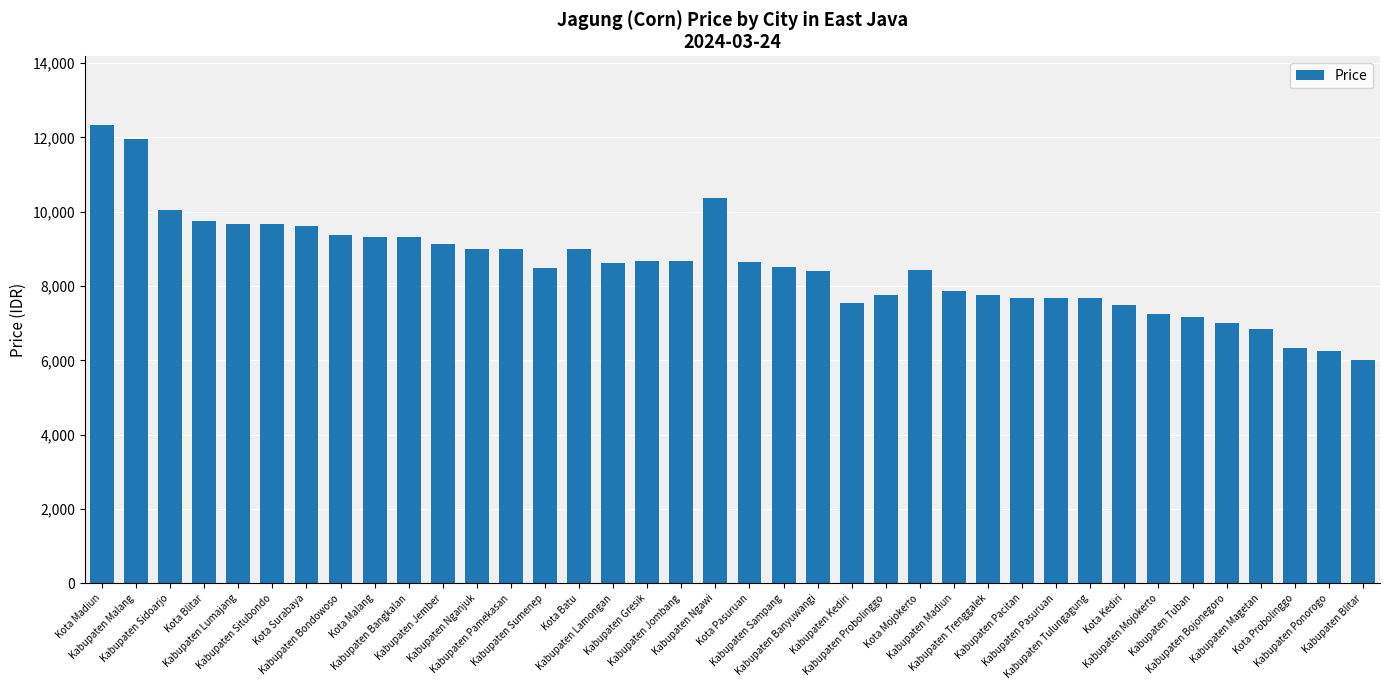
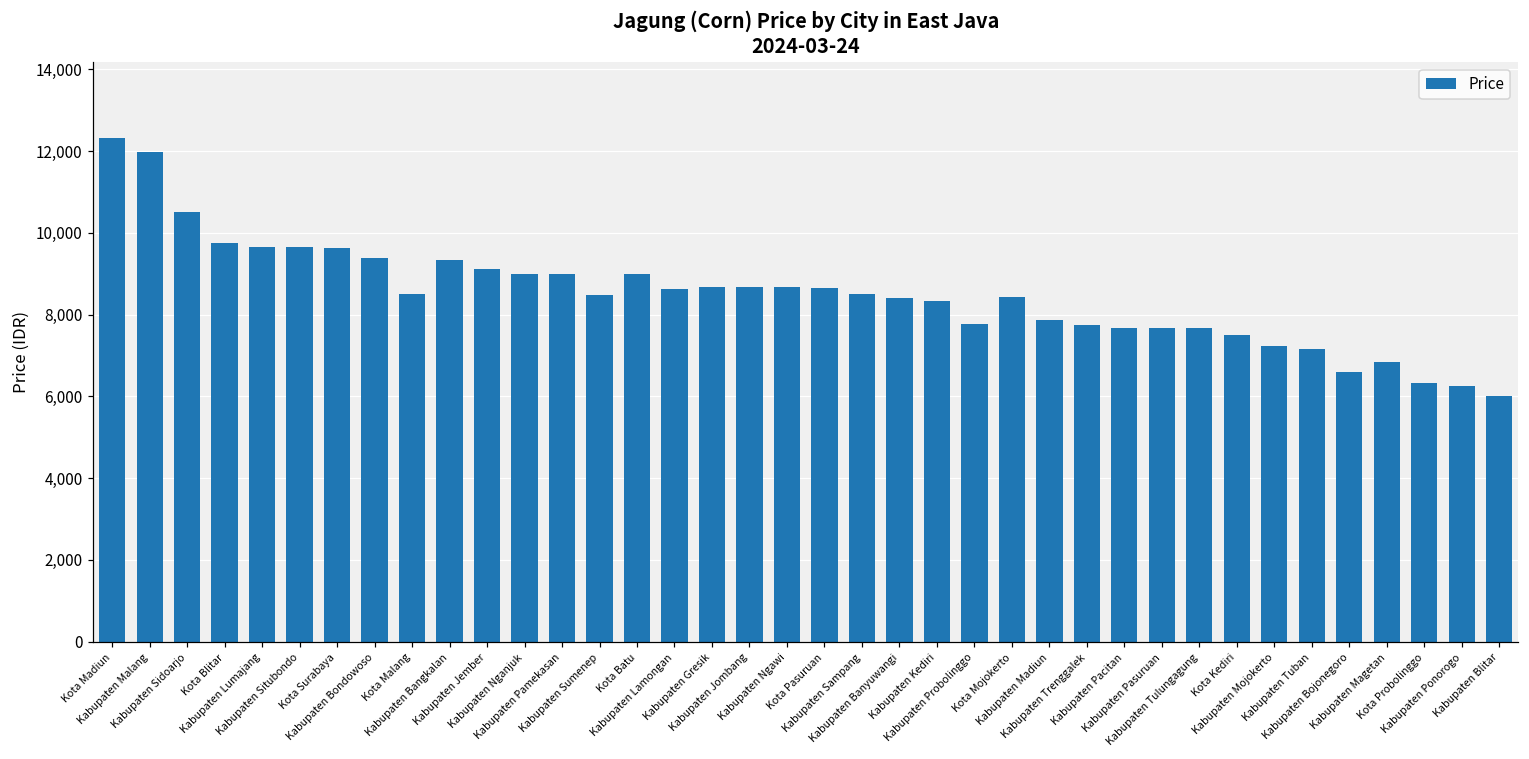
Kabupaten Sidoarjo: 10,000 -> 10,500
Kota Malang: 9,300 -> 8,500
Kabupaten Ngawi: 10,400 -> 8,700
Kabupaten Kediri: 7,500 -> 8,300
Kabupaten Bojonegoro: 7,000 -> 6,600
